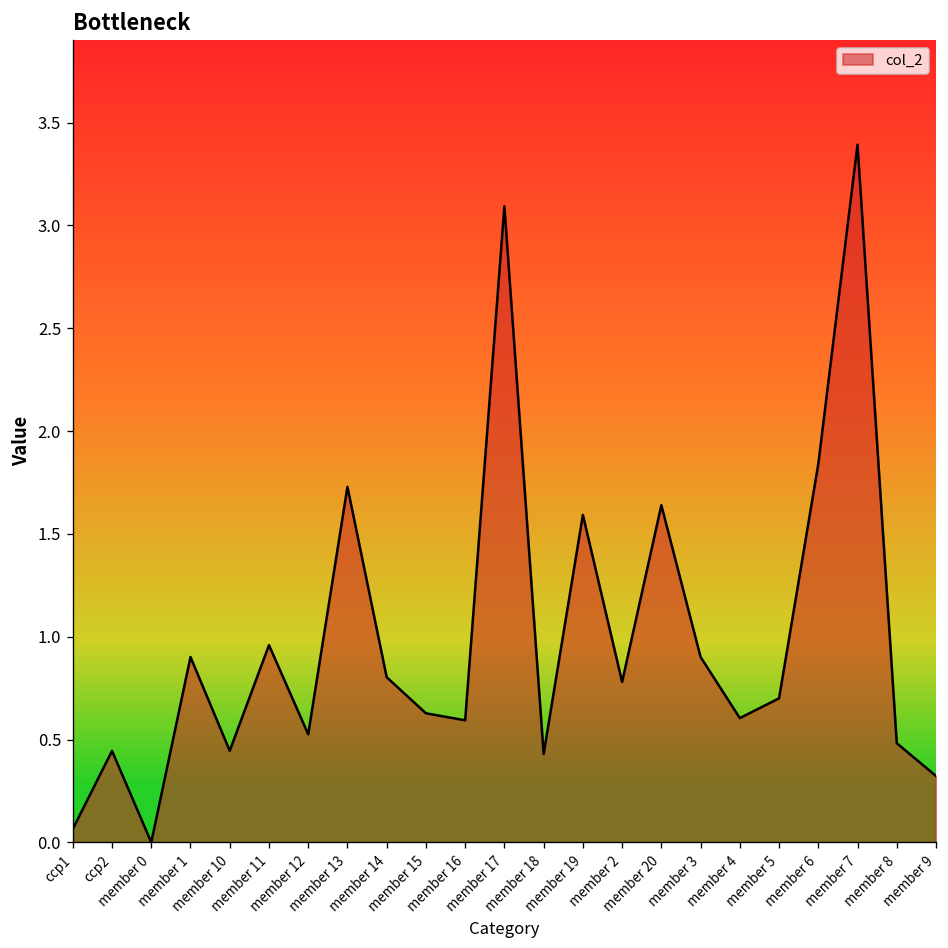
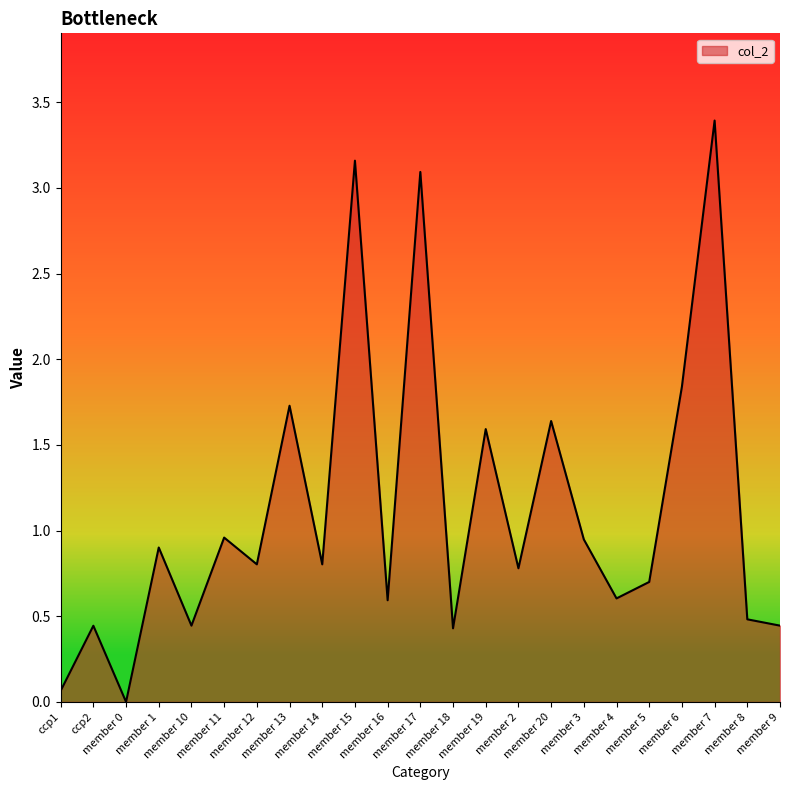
member 12: 0.53 -> 0.80
member 15: 0.63 -> 3.16
member 3: 0.90 -> 0.95
member 9: 0.32 -> 0.45
